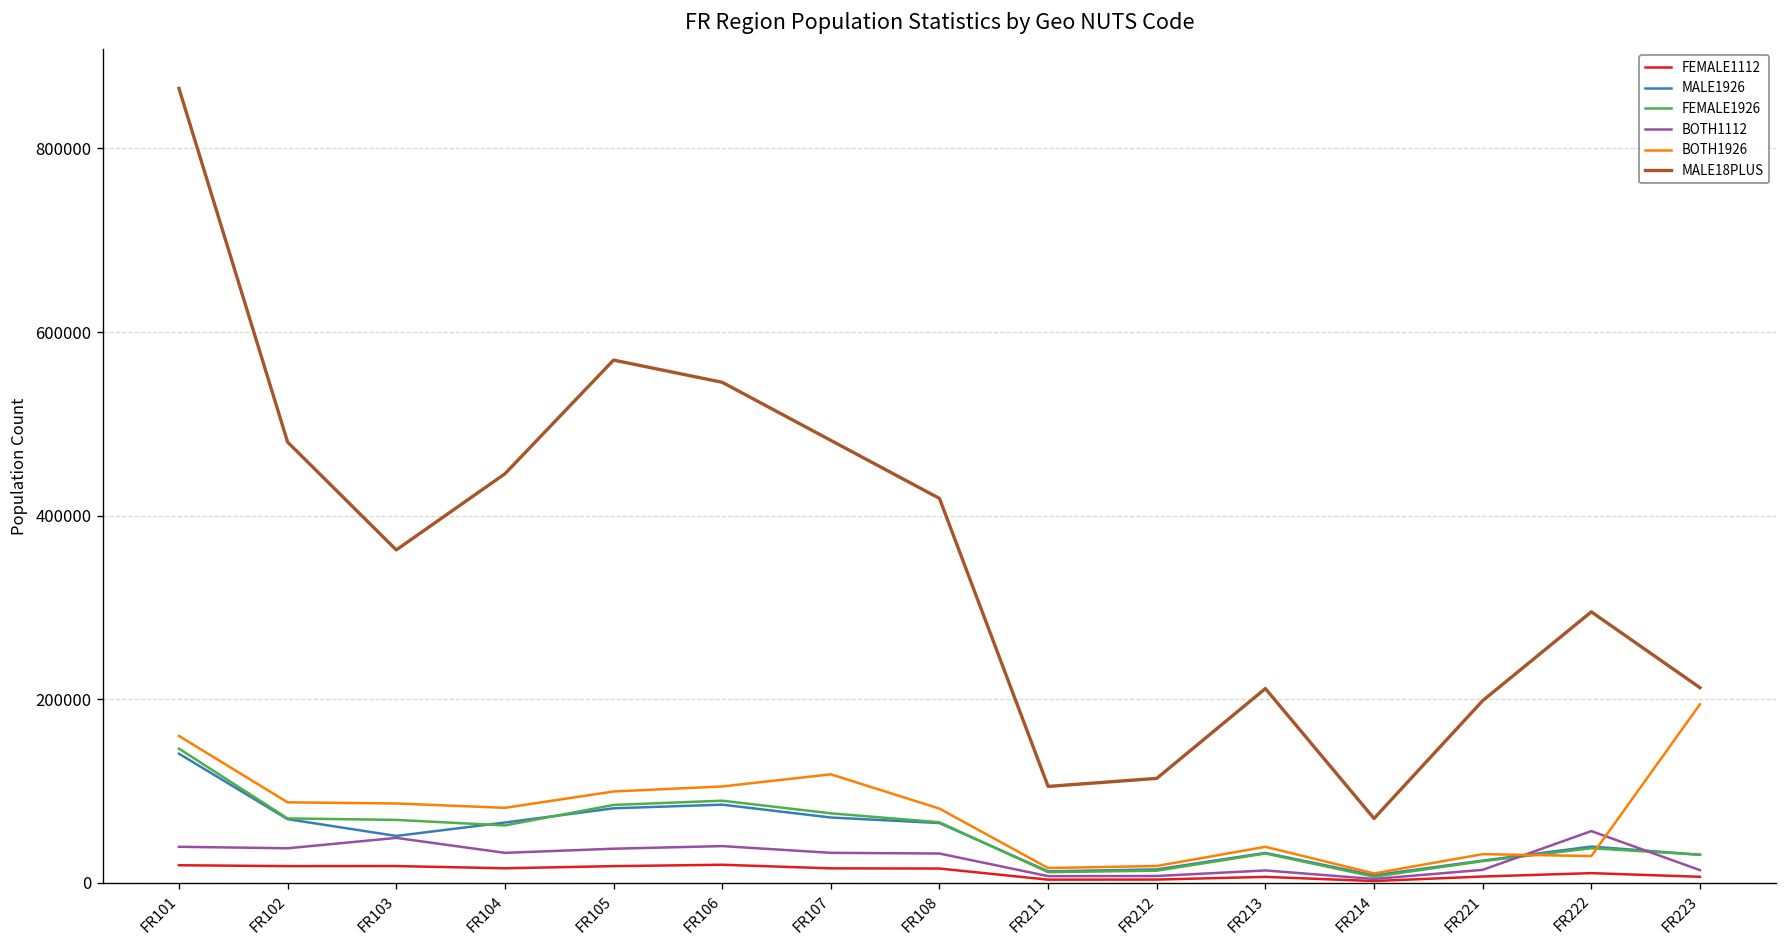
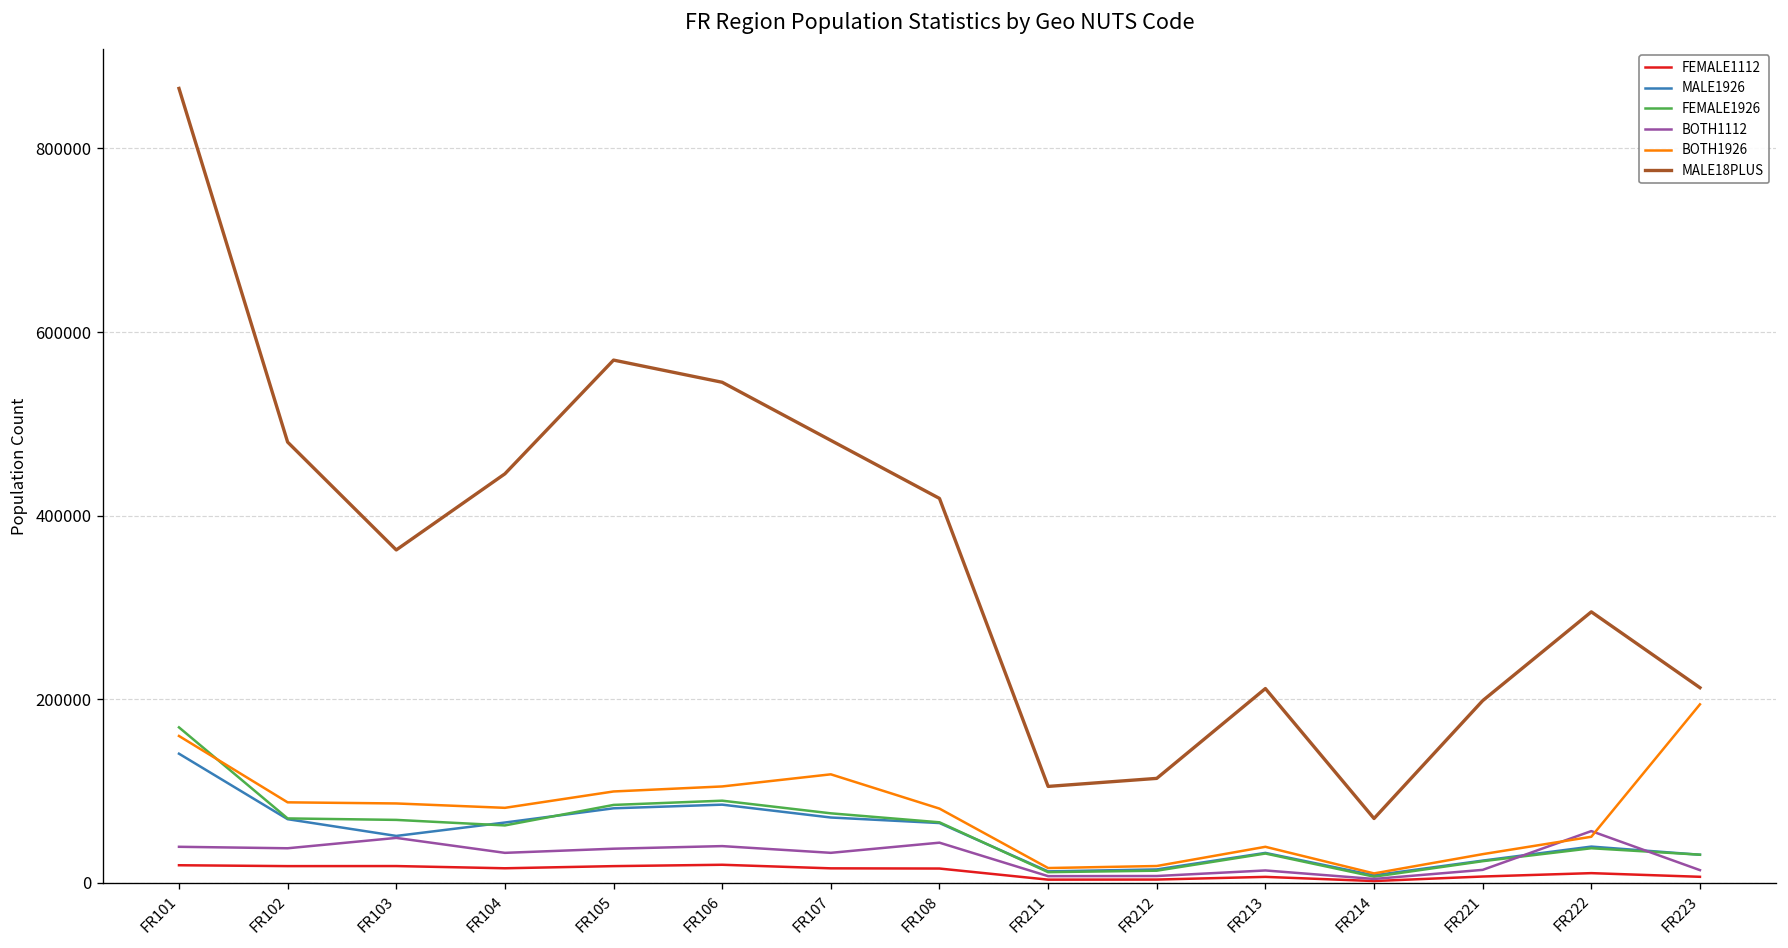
FEMALE1926, FR101: 150000 -> 170000
BOTH1112, FR108: 30000 -> 40000
BOTH1926, FR222: 30000 -> 50000
